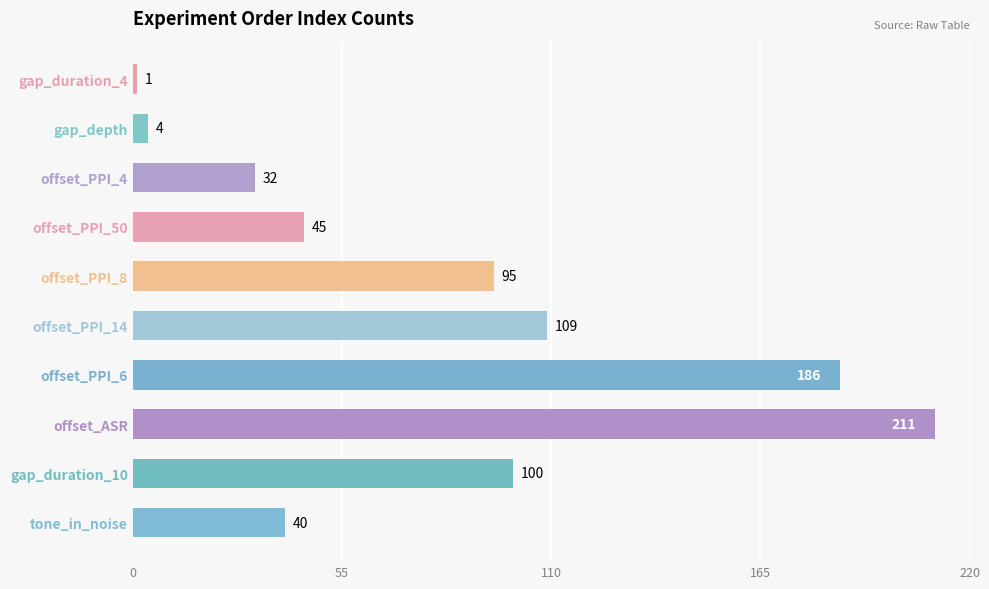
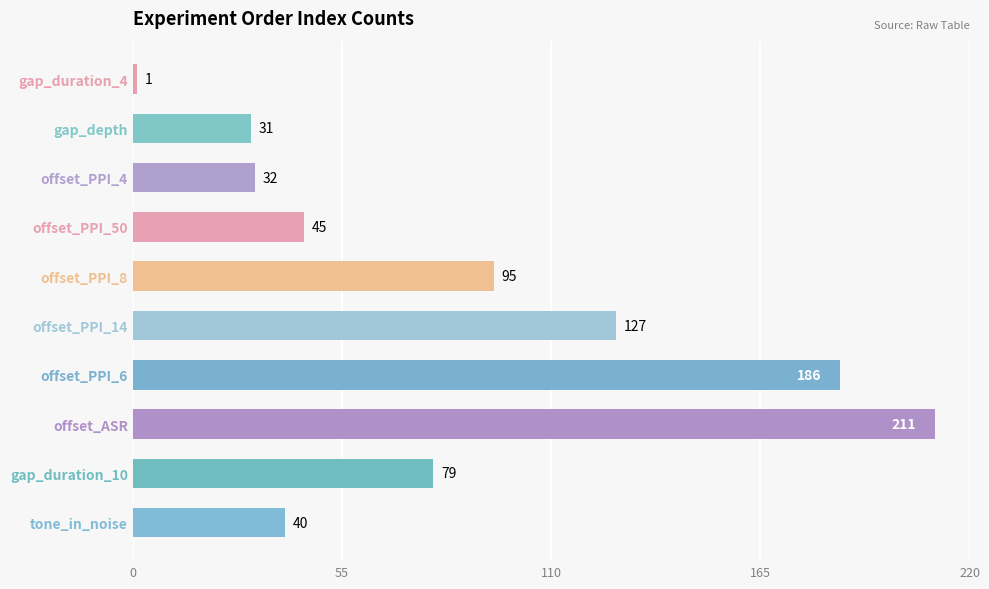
gap_depth: 4 -> 31
offset_PPI_14: 109 -> 127
gap_duration_10: 100 -> 79
